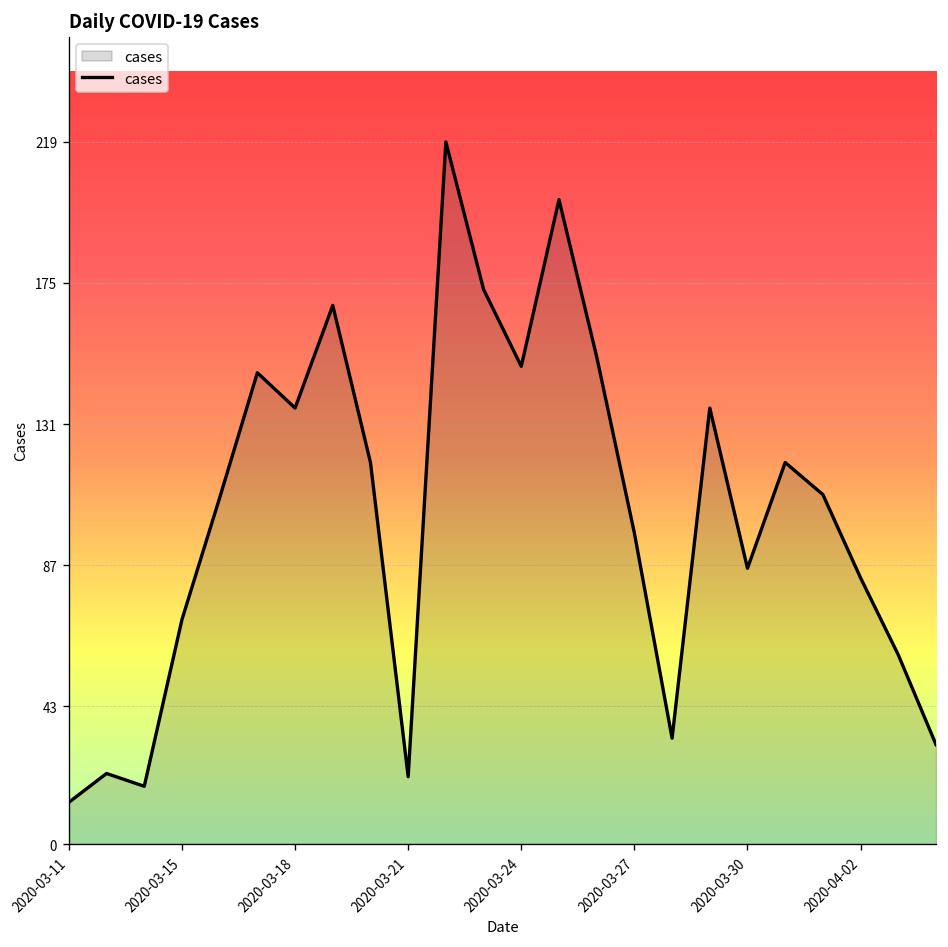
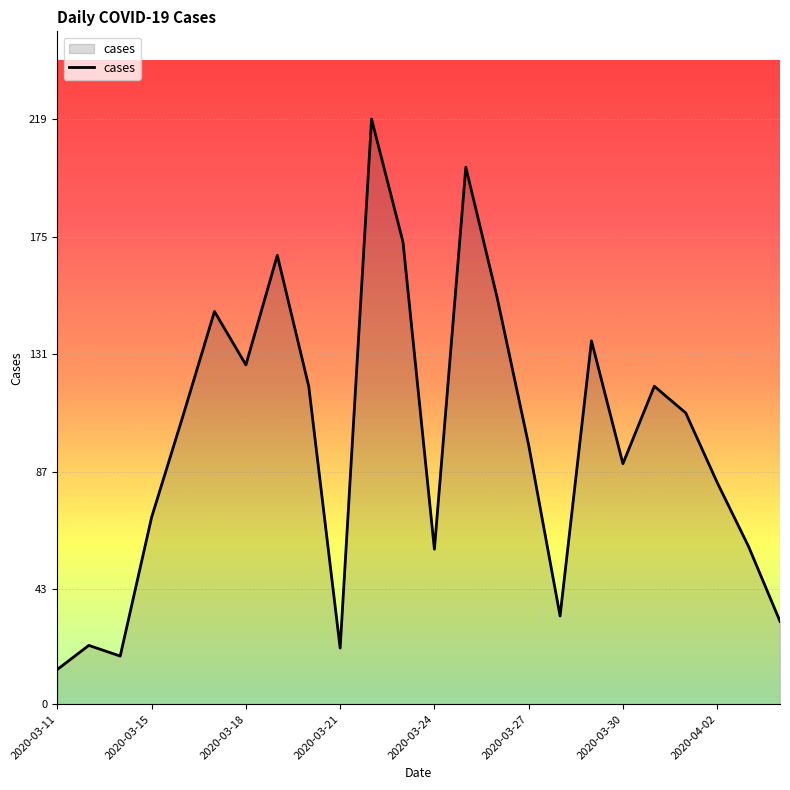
2020-03-18: 136 -> 127
2020-03-24: 149 -> 58
2020-03-30: 86 -> 90
